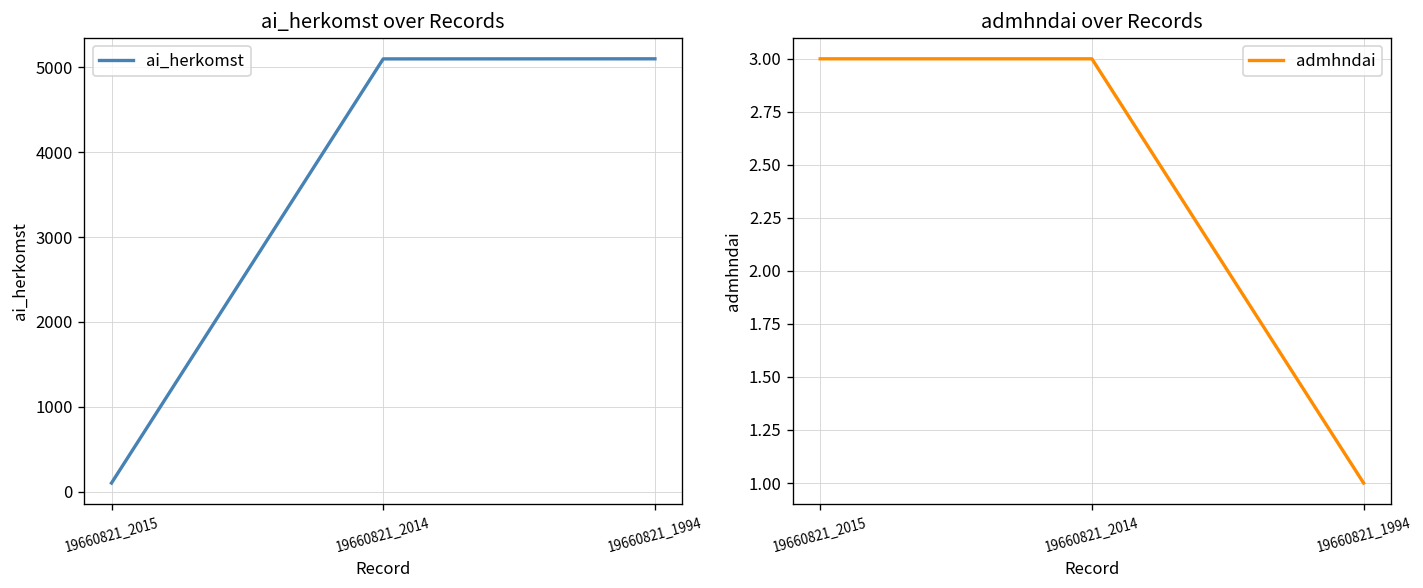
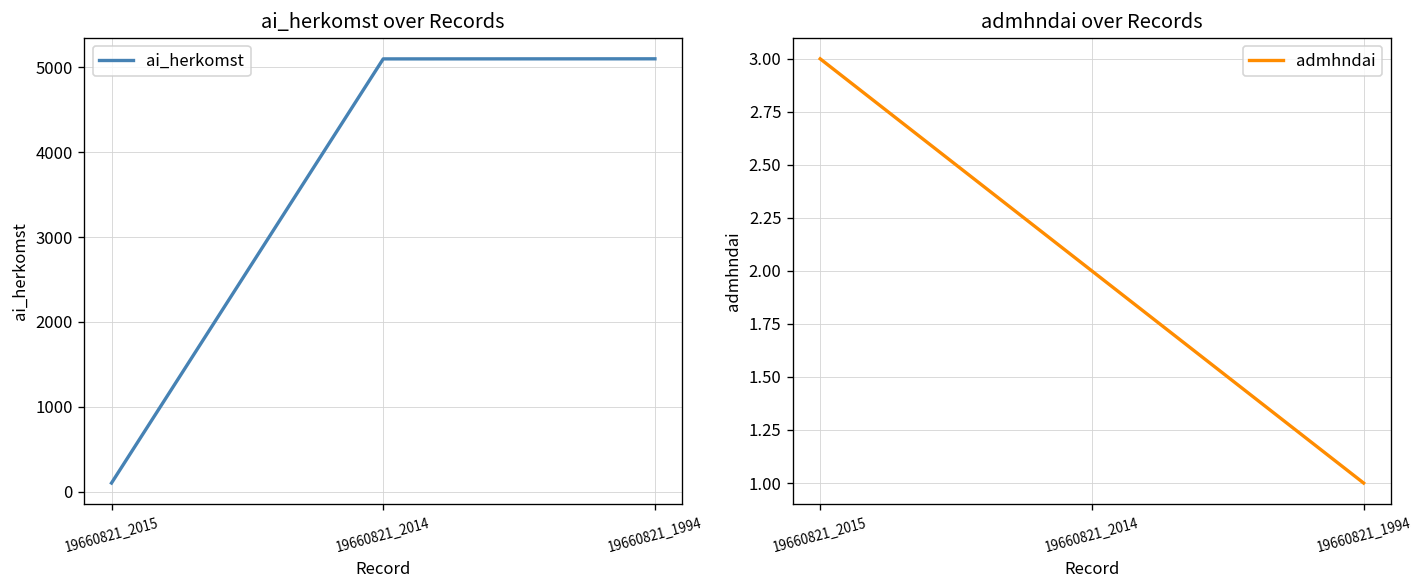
admhndai over Records, 19660821_2014: 3 -> 2
